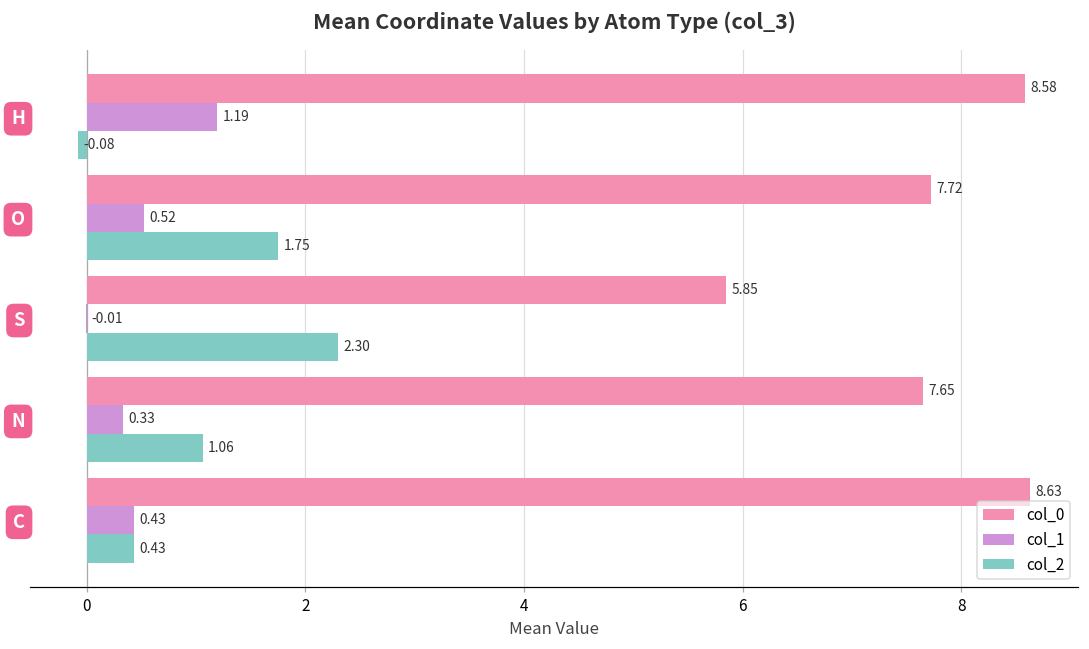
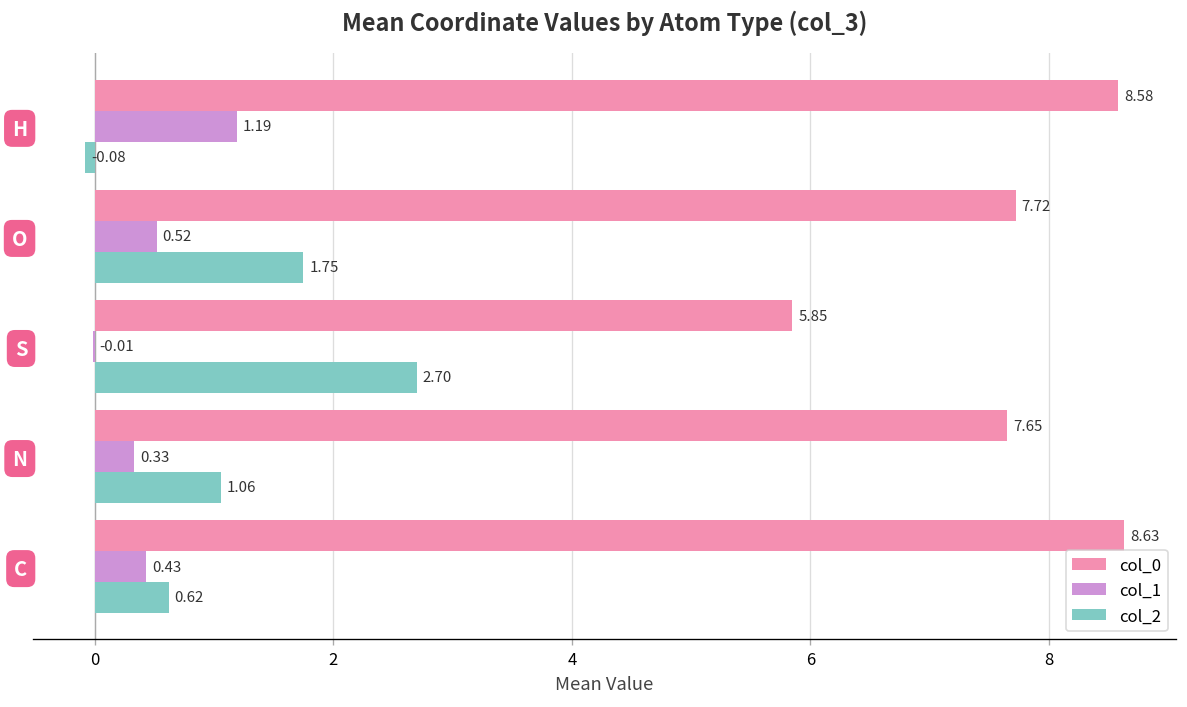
col_2, S: 2.30 -> 2.70
col_2, C: 0.43 -> 0.62
